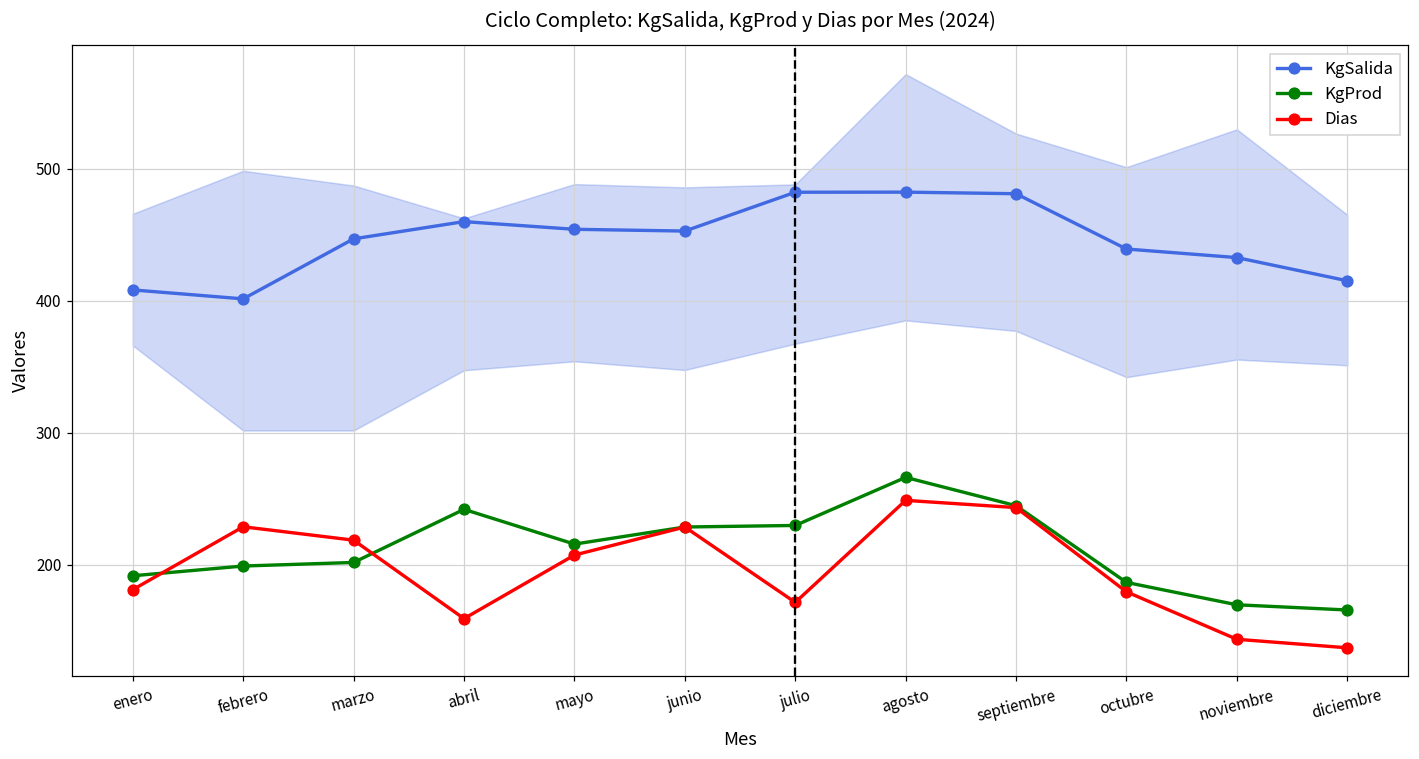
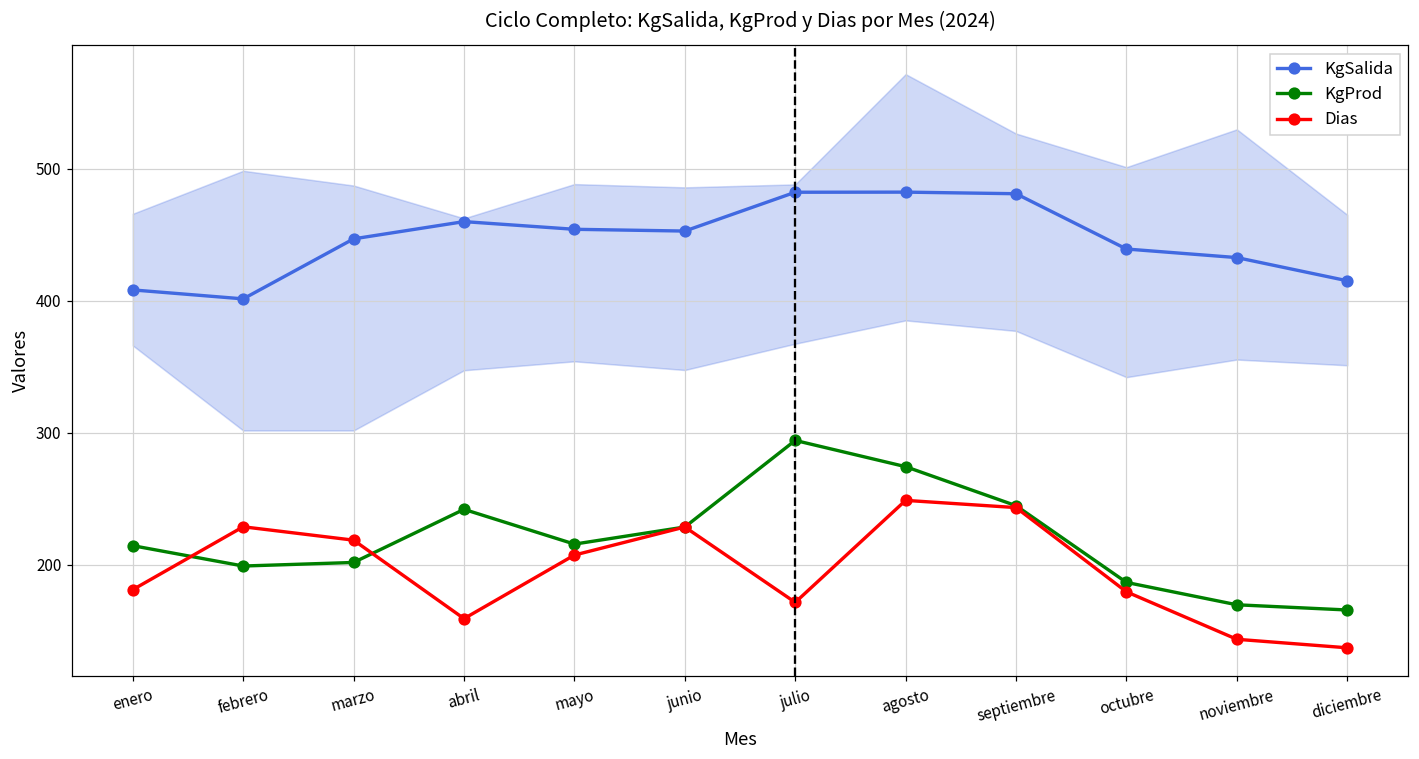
KgProd, enero: 192 -> 214
KgProd, julio: 230 -> 294
KgProd, agosto: 266 -> 274
